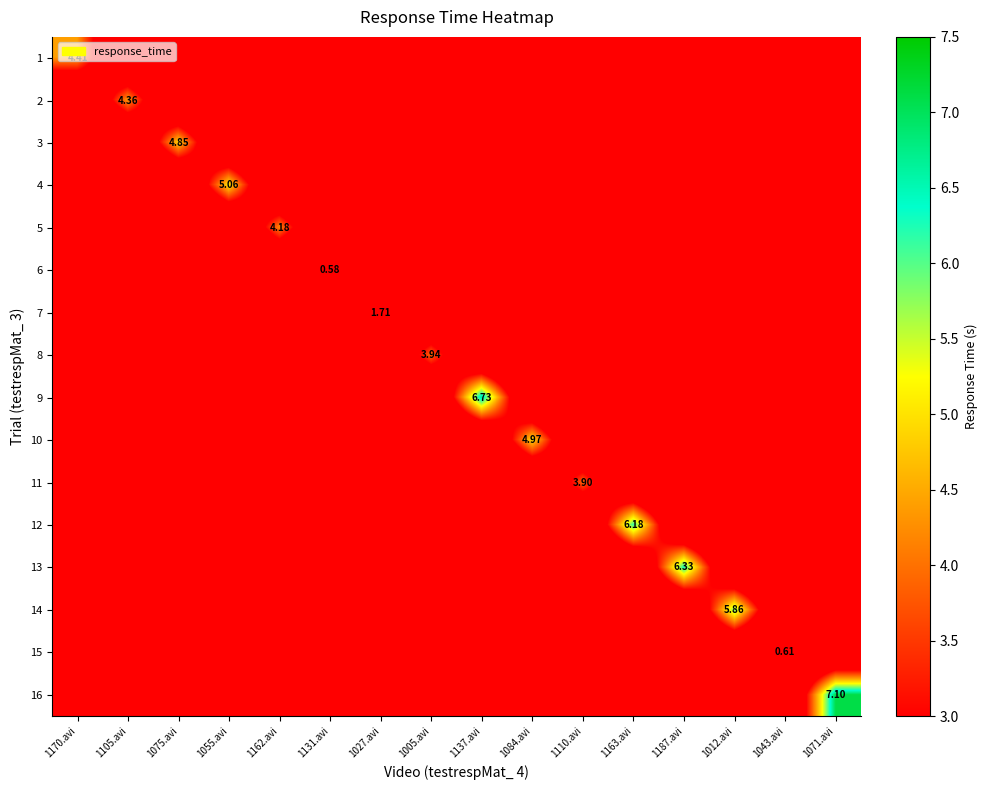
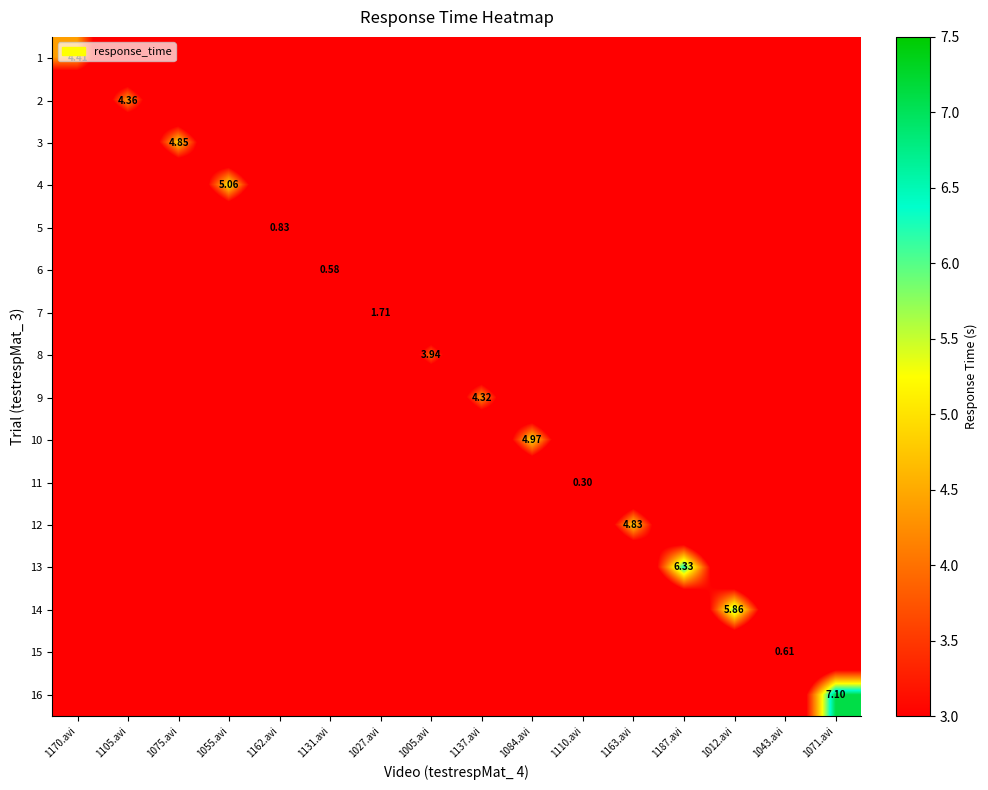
5, 1162.avi: 4.18 -> 0.83
9, 1137.avi: 6.73 -> 4.32
11, 1110.avi: 3.90 -> 0.30
12, 1163.avi: 6.18 -> 4.83
